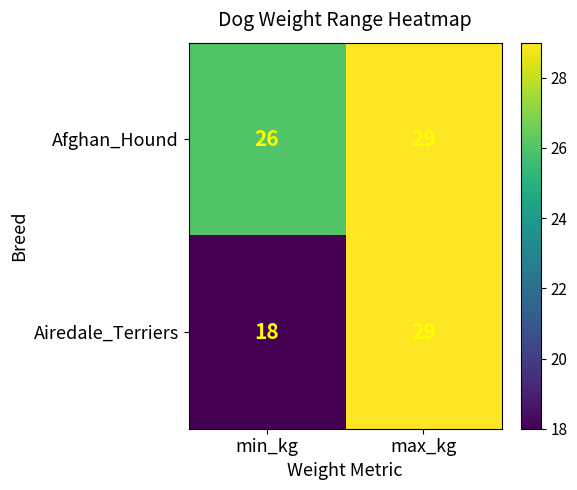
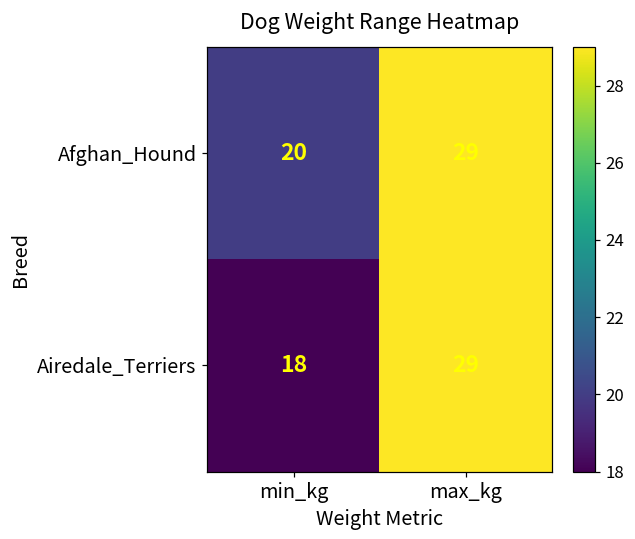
Afghan_Hound, min_kg: 26 -> 20
